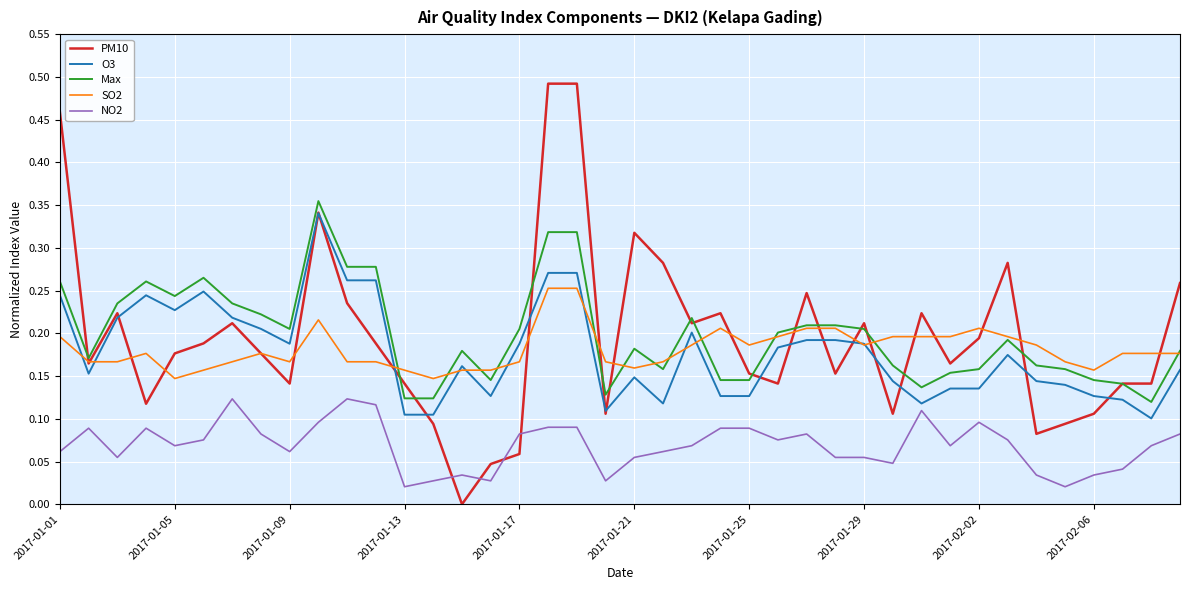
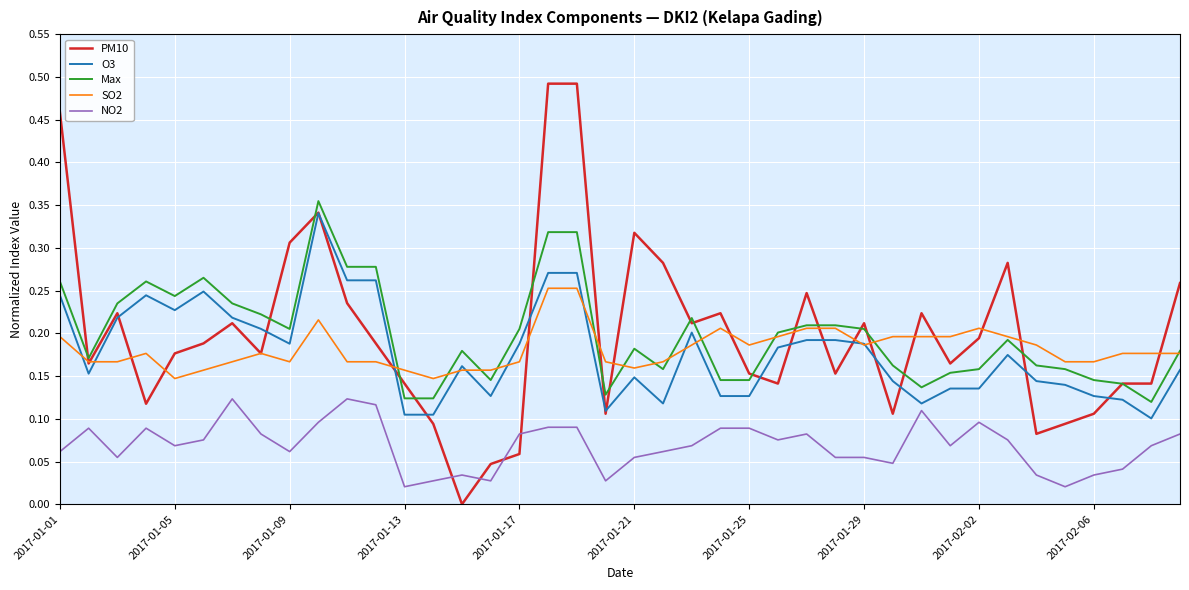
PM10, 2017-01-09: 0.14 -> 0.31
SO2, 2017-02-06: 0.16 -> 0.17
